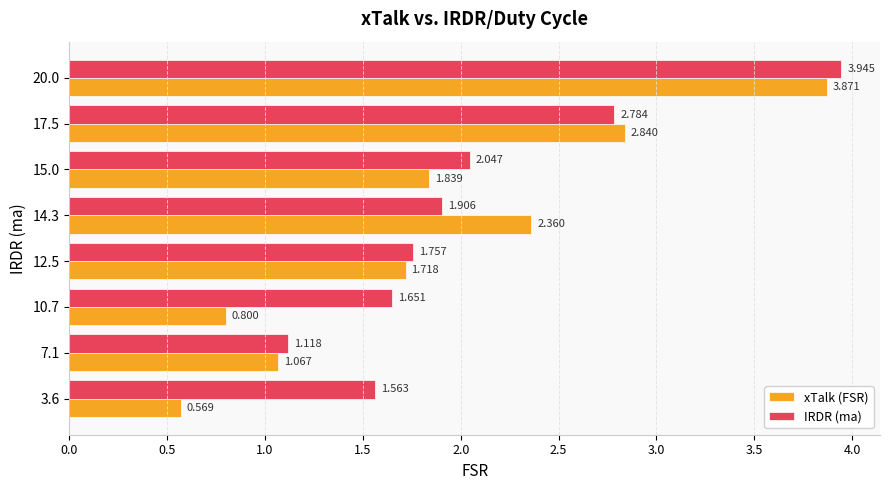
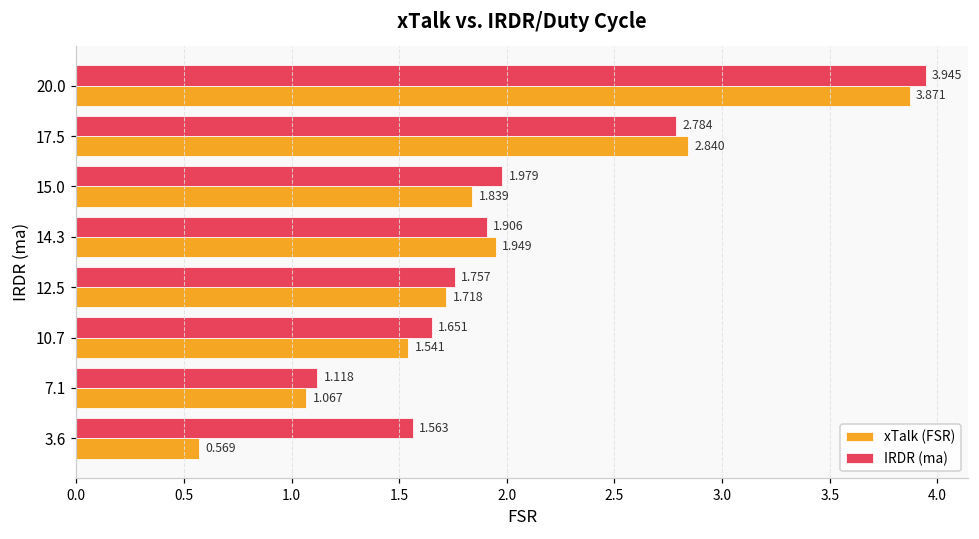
IRDR (ma), 15.0: 2.047 -> 1.979
xTalk (FSR), 14.3: 2.360 -> 1.949
xTalk (FSR), 10.7: 0.800 -> 1.541
